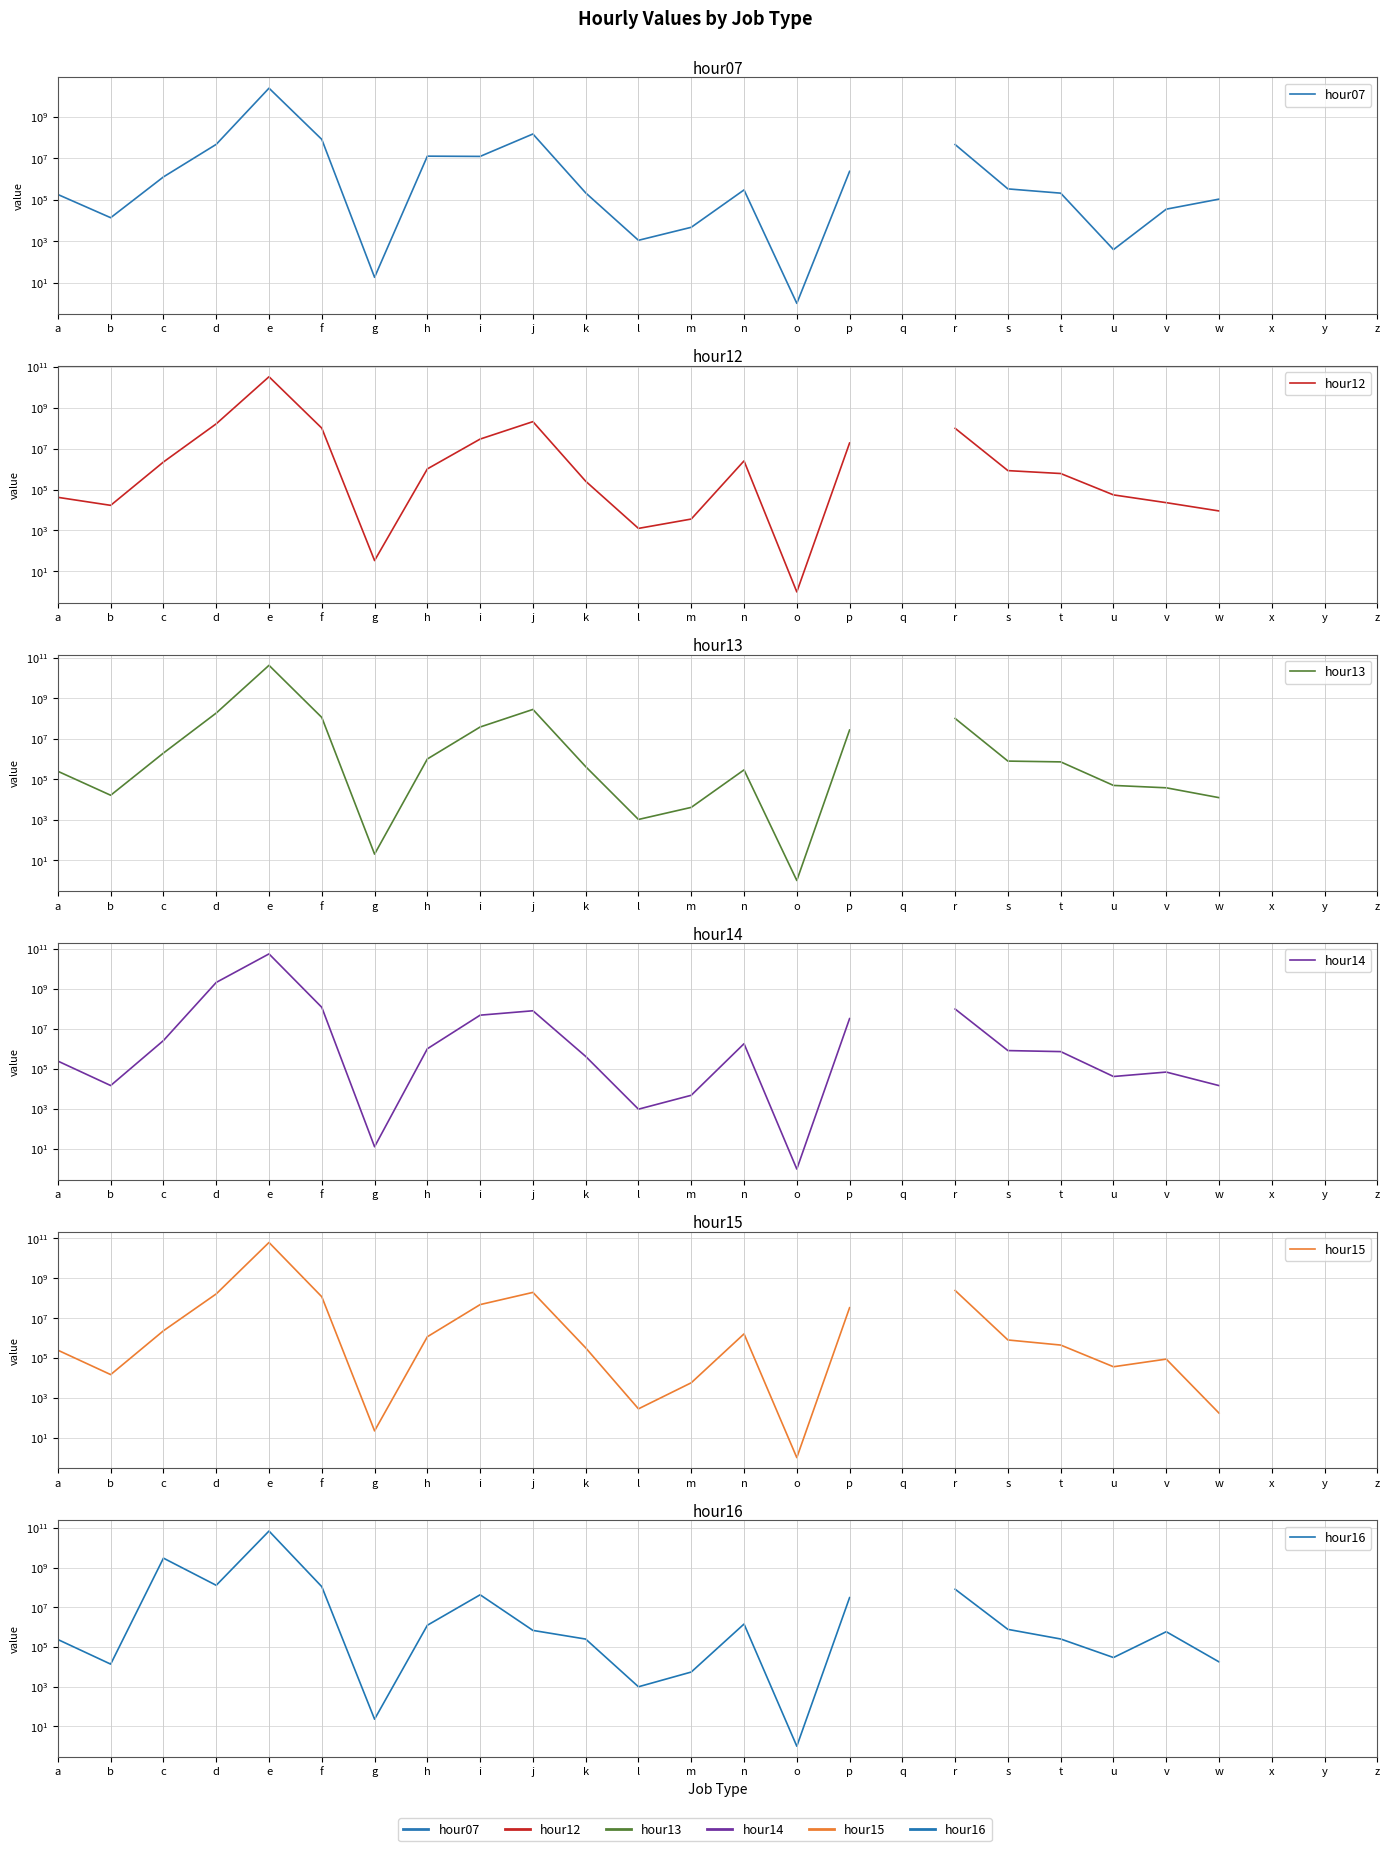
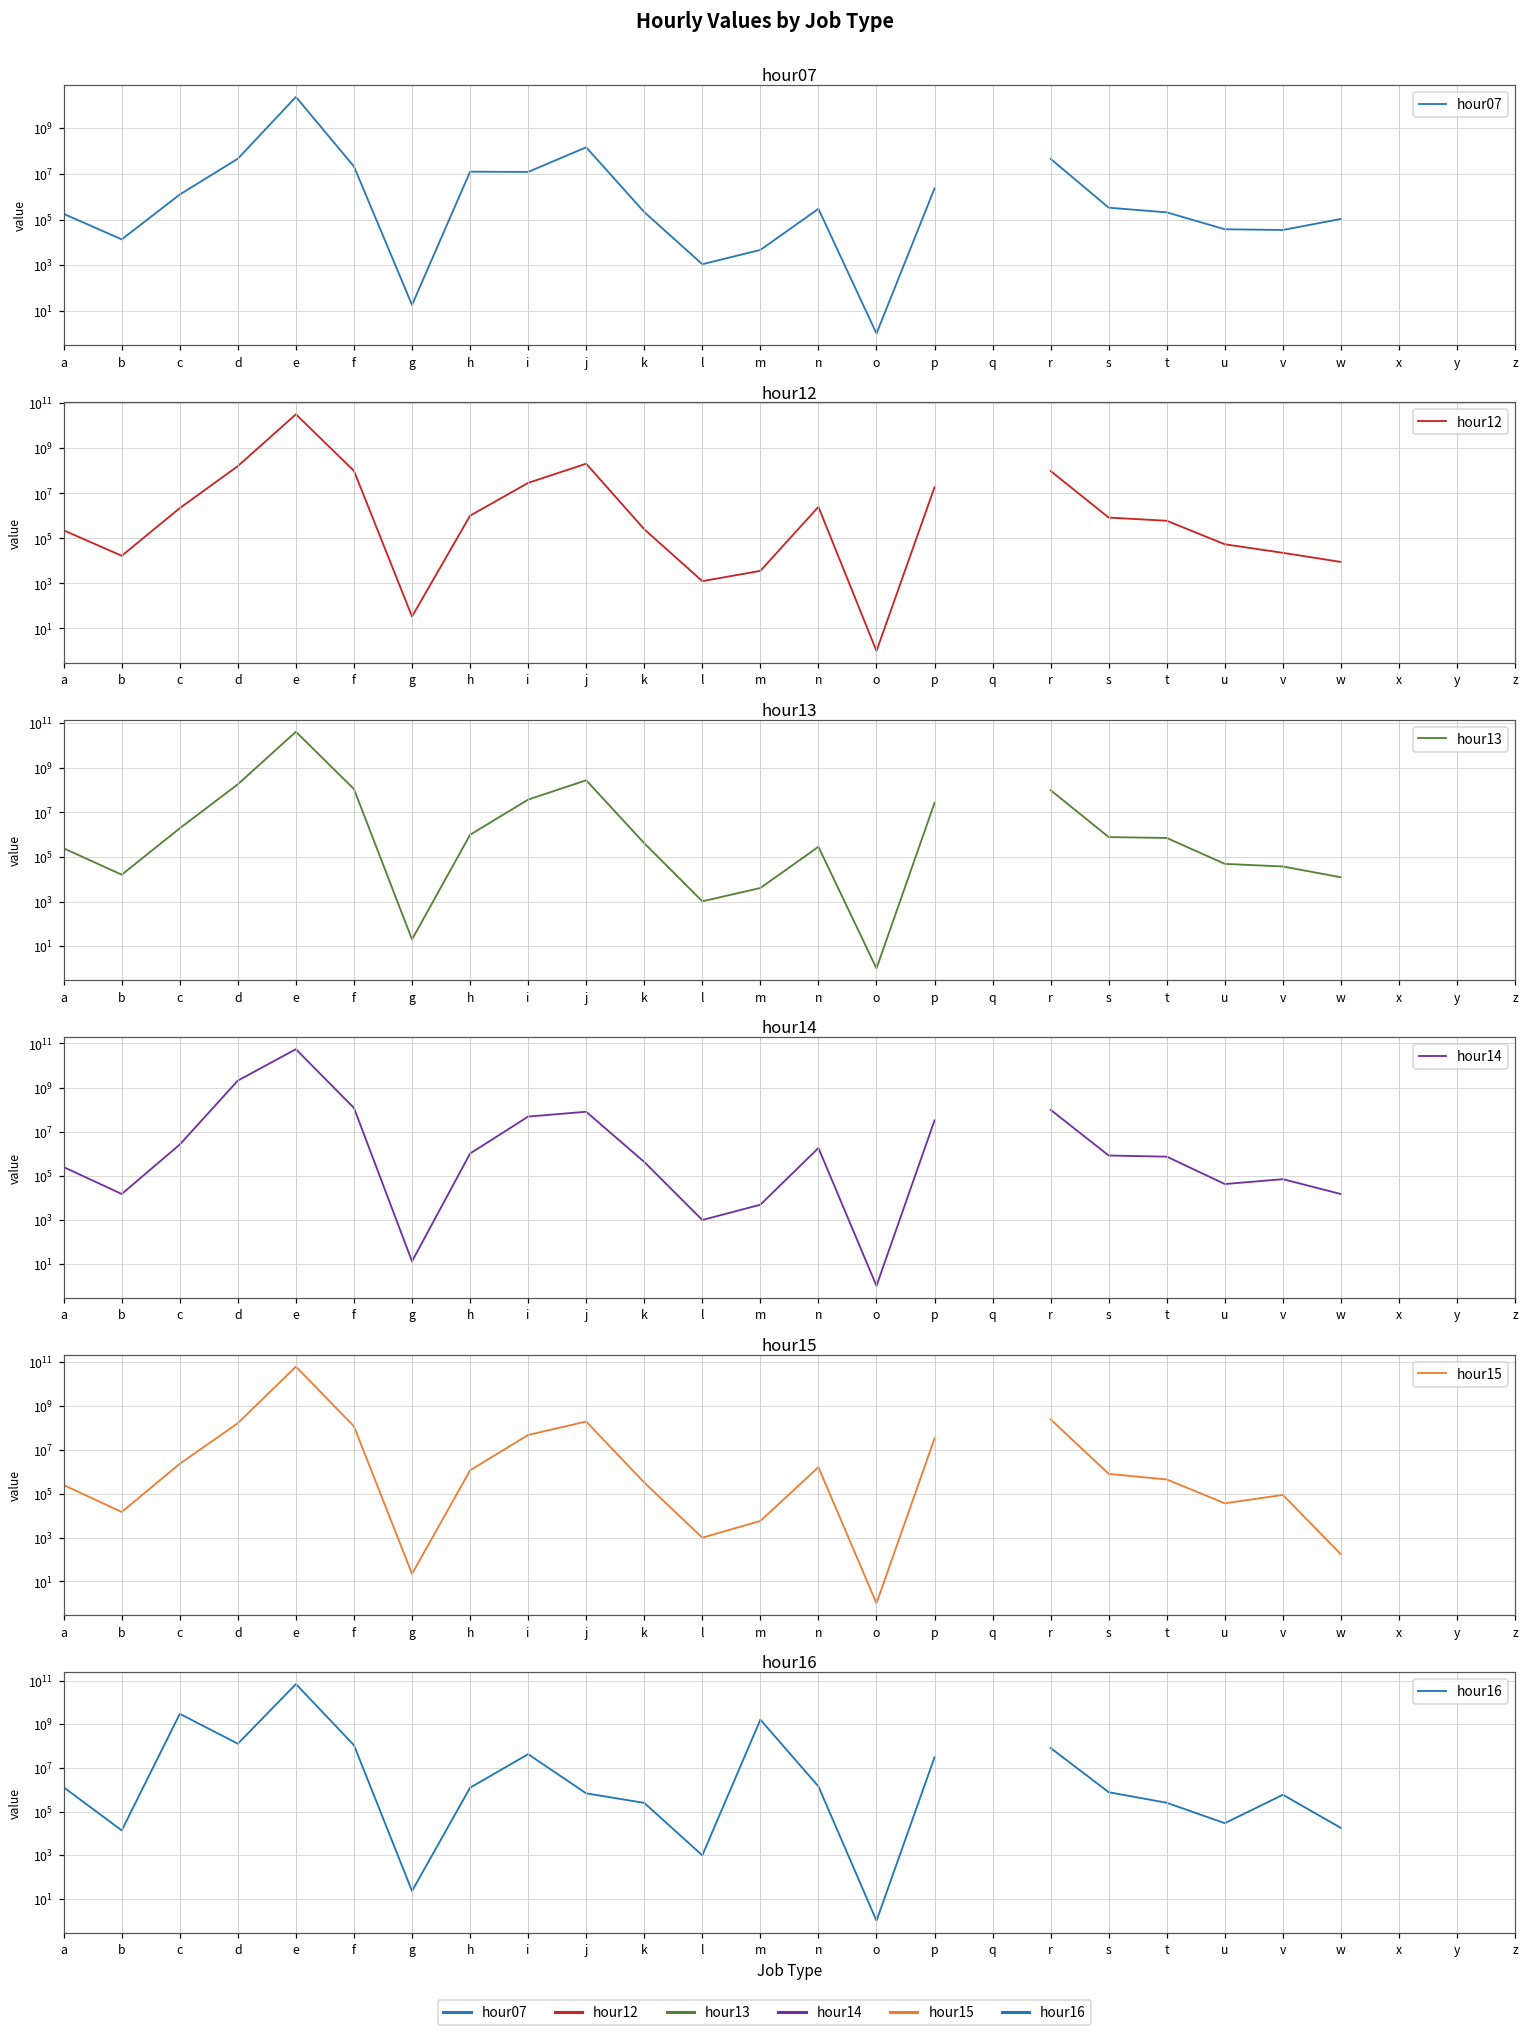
hour07, f: 80000000 -> 20000000
hour07, u: 400 -> 40000
hour12, a: 40000 -> 200000
hour15, l: 300 -> 1000
hour16, a: 200000 -> 1000000
hour16, m: 5000 -> 2000000000
